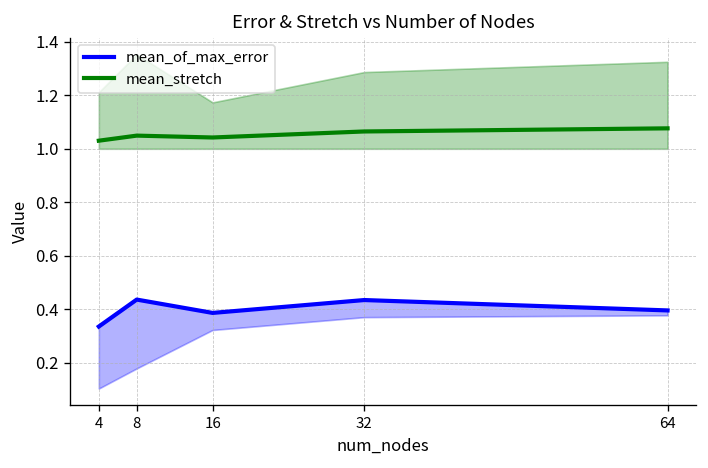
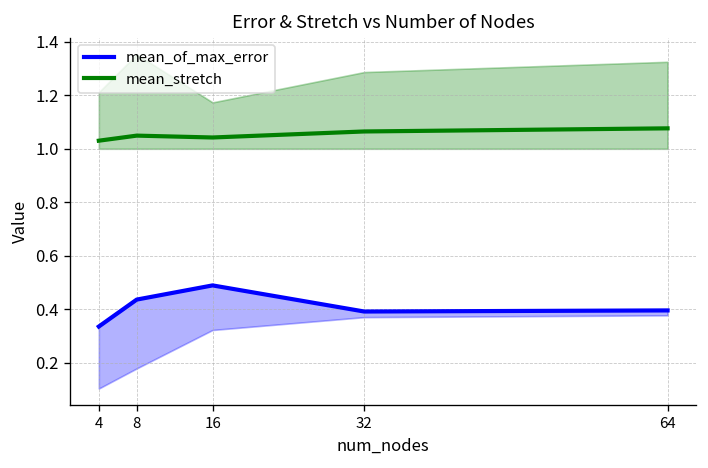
mean_of_max_error, 16: 0.39 -> 0.49
mean_of_max_error, 32: 0.43 -> 0.39
